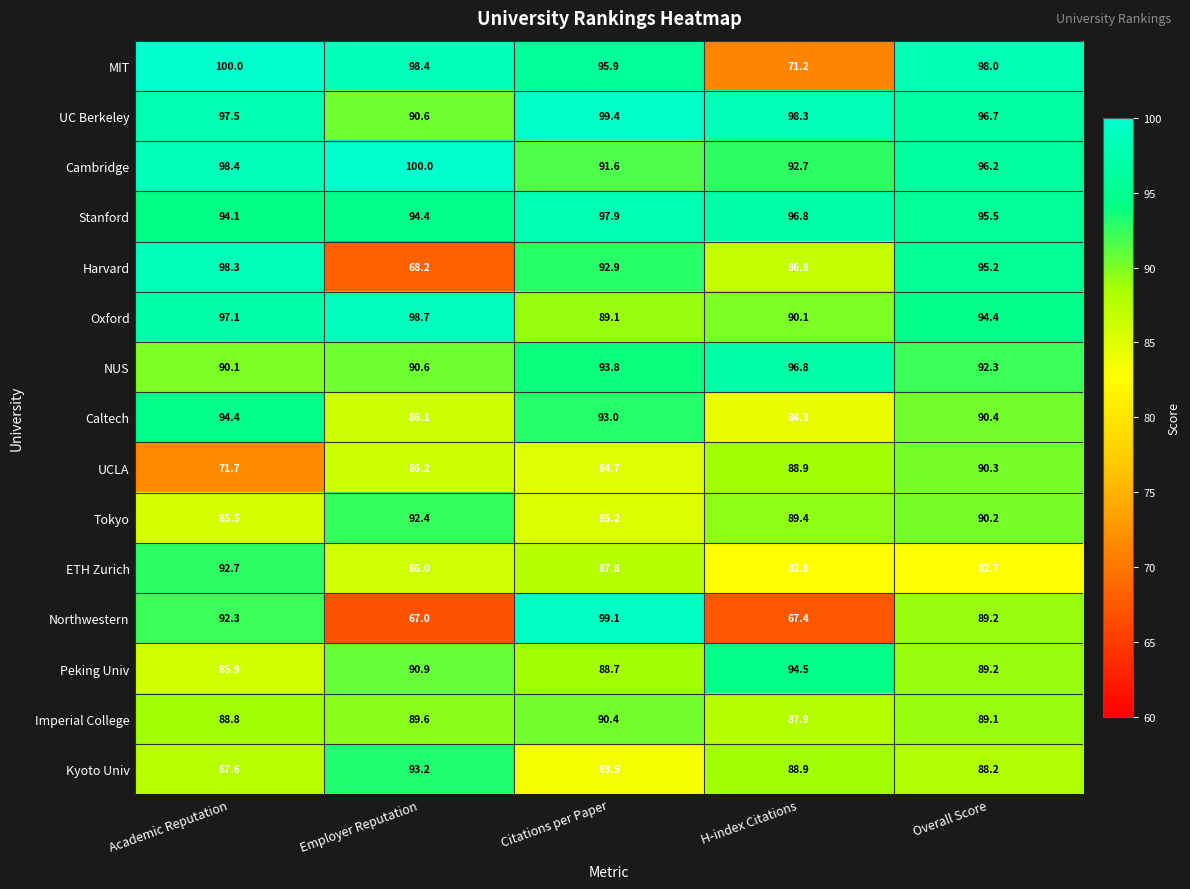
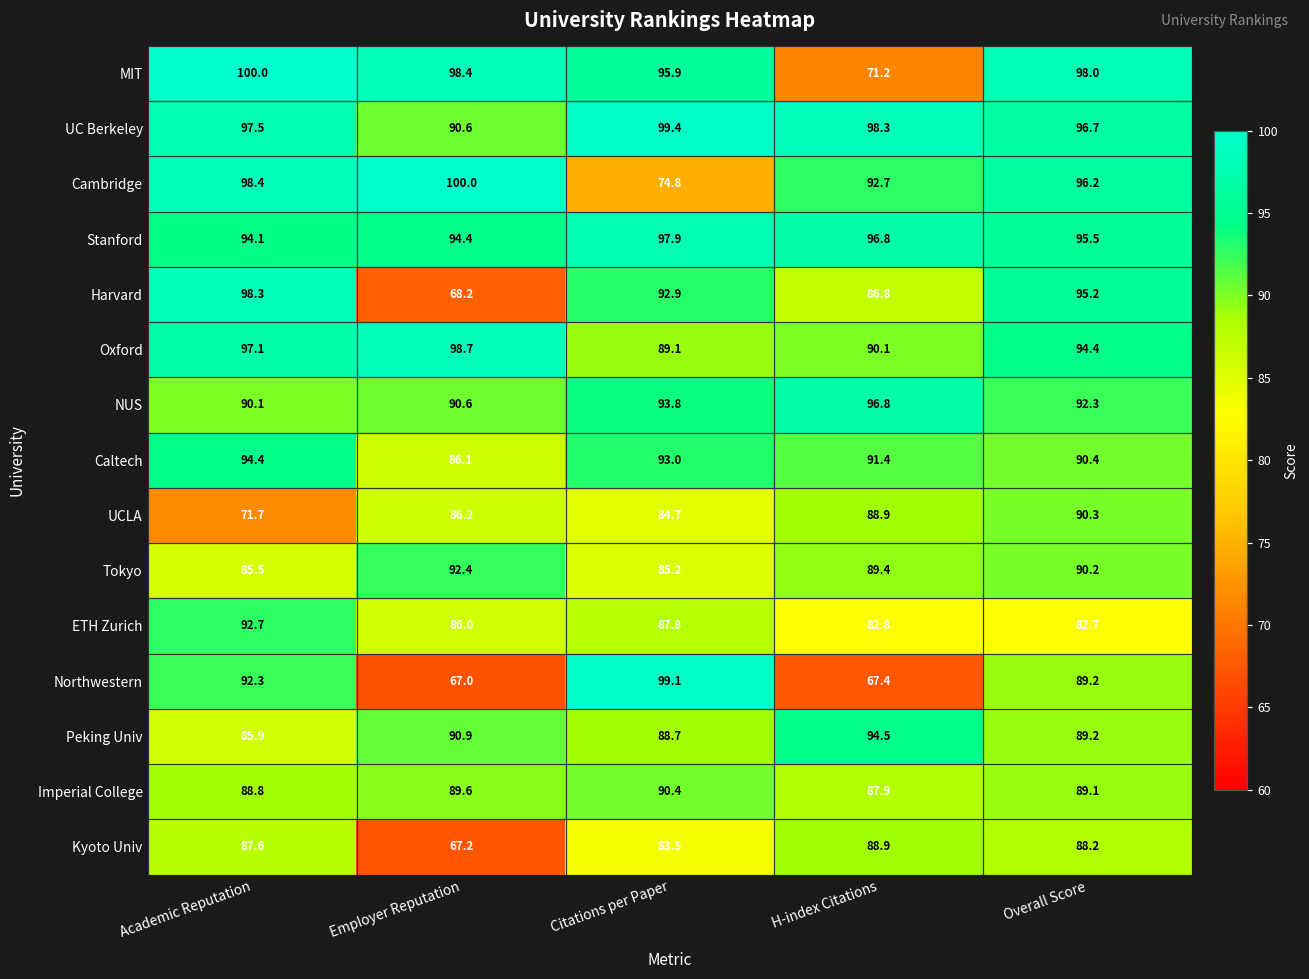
Cambridge, Citations per Paper: 91.6 -> 74.8
Caltech, H-index Citations: 84.3 -> 91.4
Kyoto Univ, Employer Reputation: 93.2 -> 67.2
